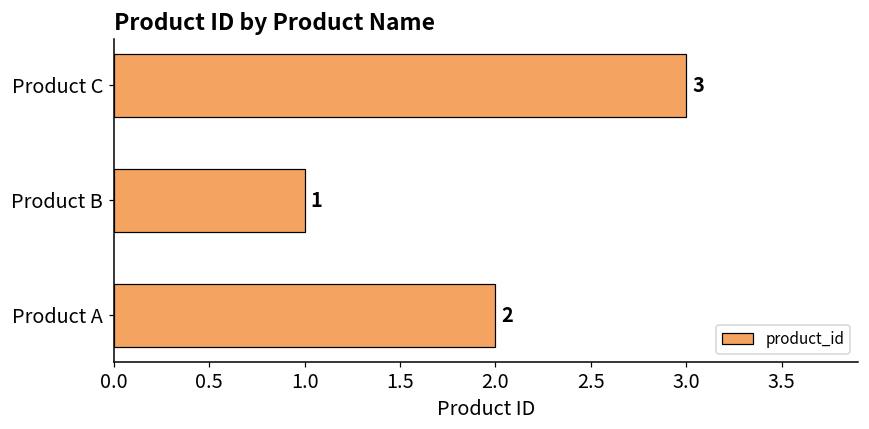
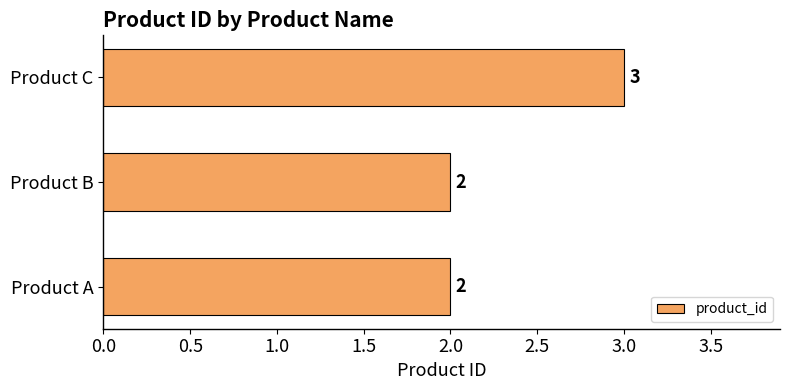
Product B: 1 -> 2
